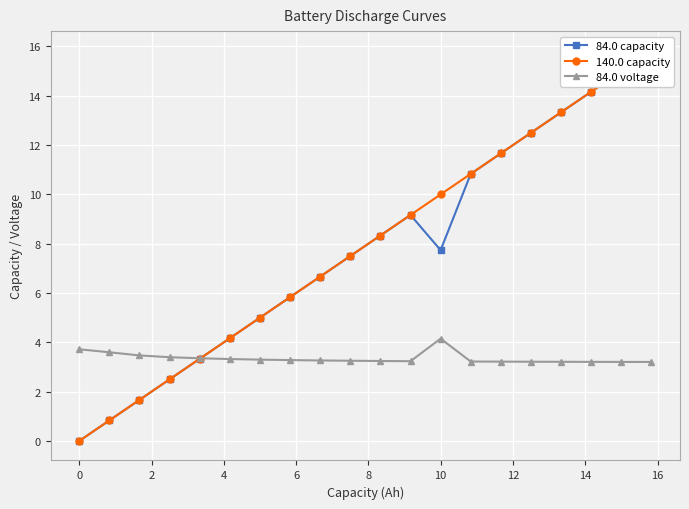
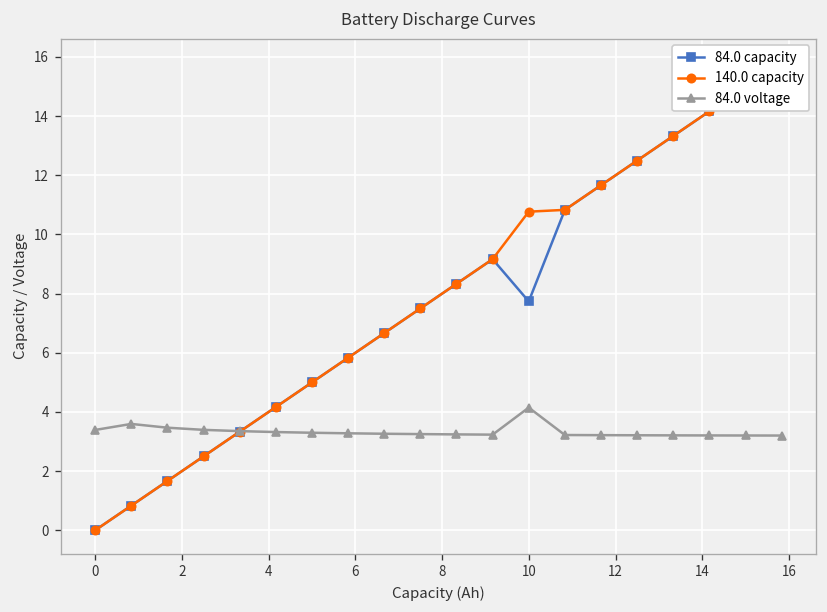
84.0 voltage, 0: 3.7 -> 3.4
140.0 capacity, 10: 10.0 -> 10.8
